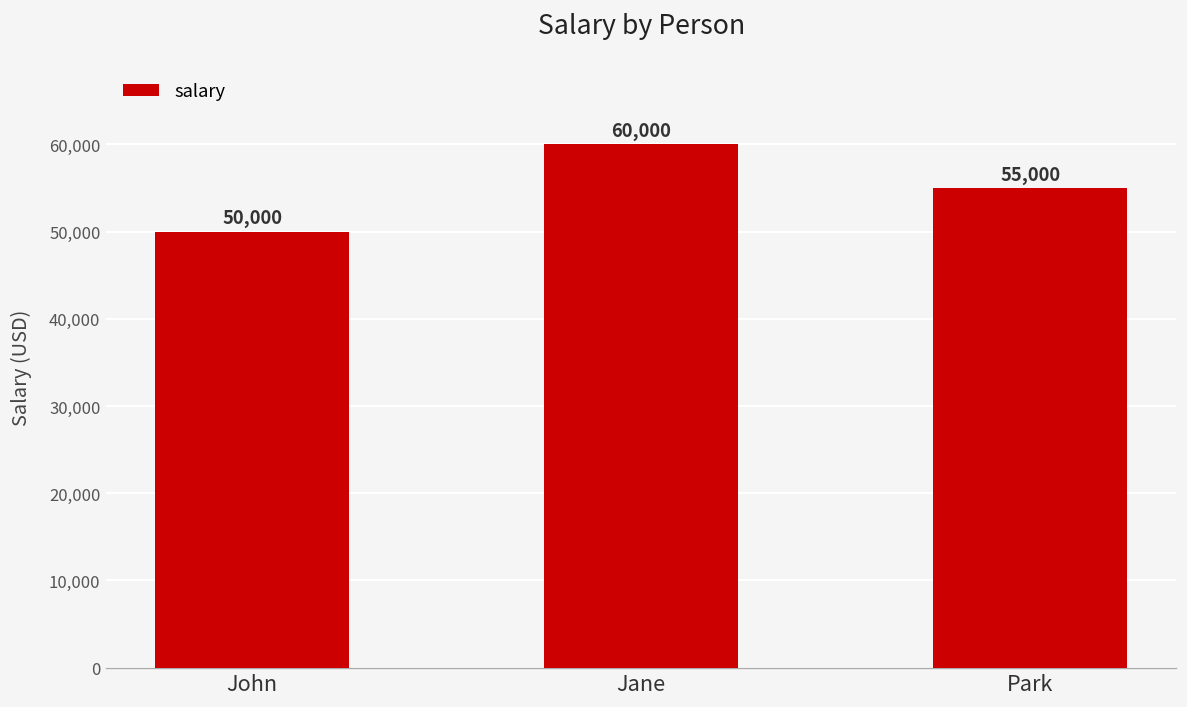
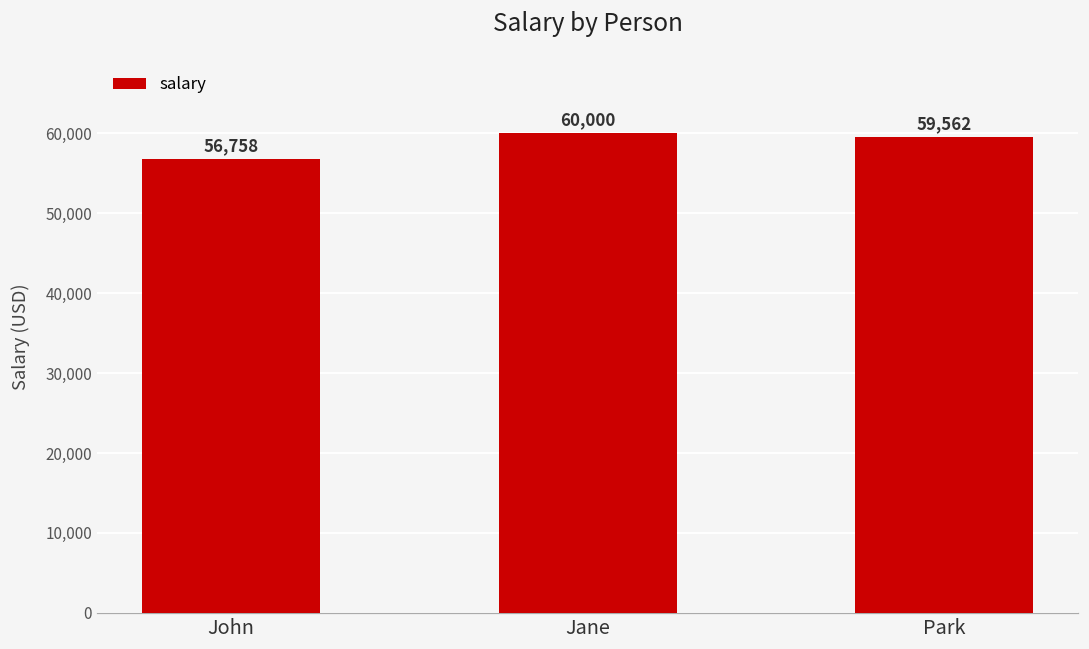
John: 50,000 -> 56,758
Park: 55,000 -> 59,562
